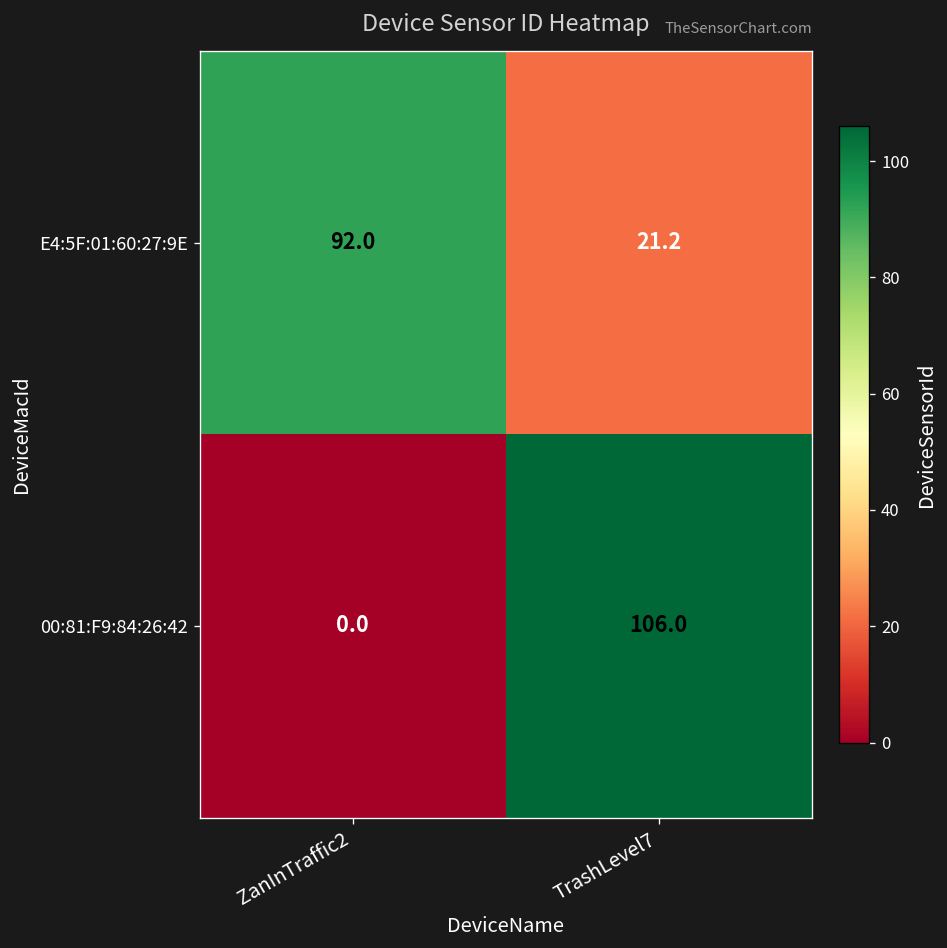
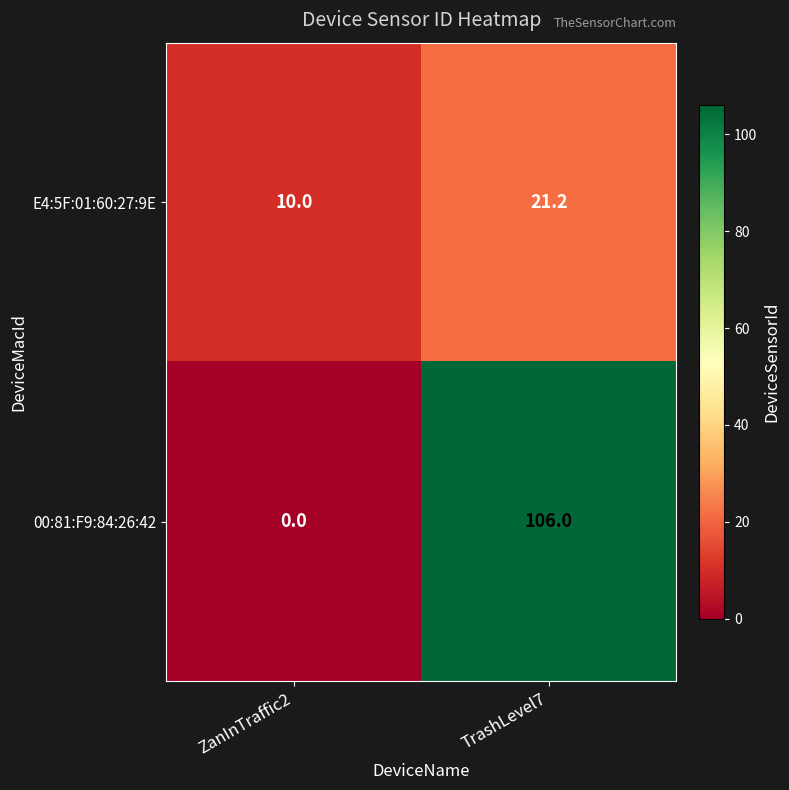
E4:5F:01:60:27:9E, ZanInTraffic2: 92.0 -> 10.0
